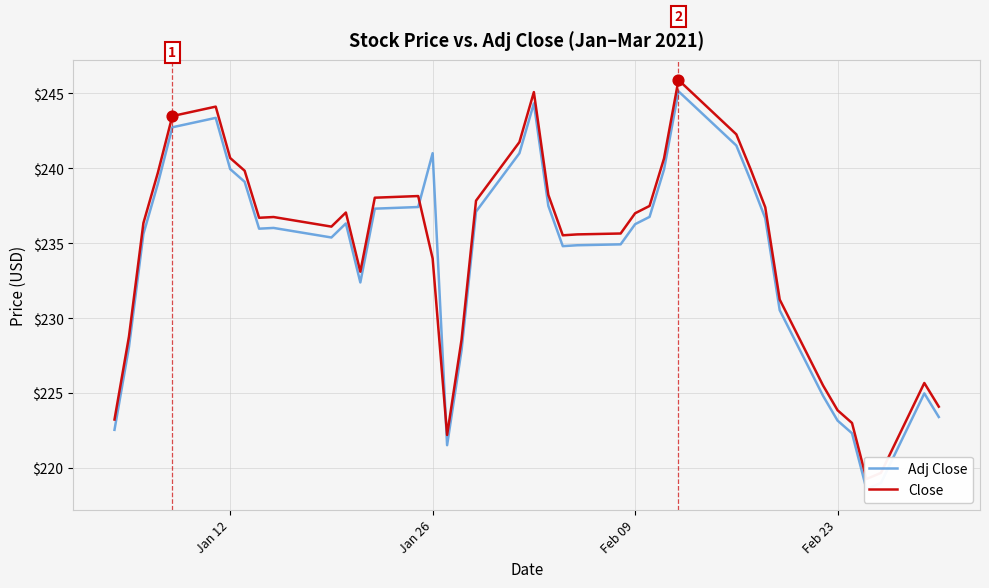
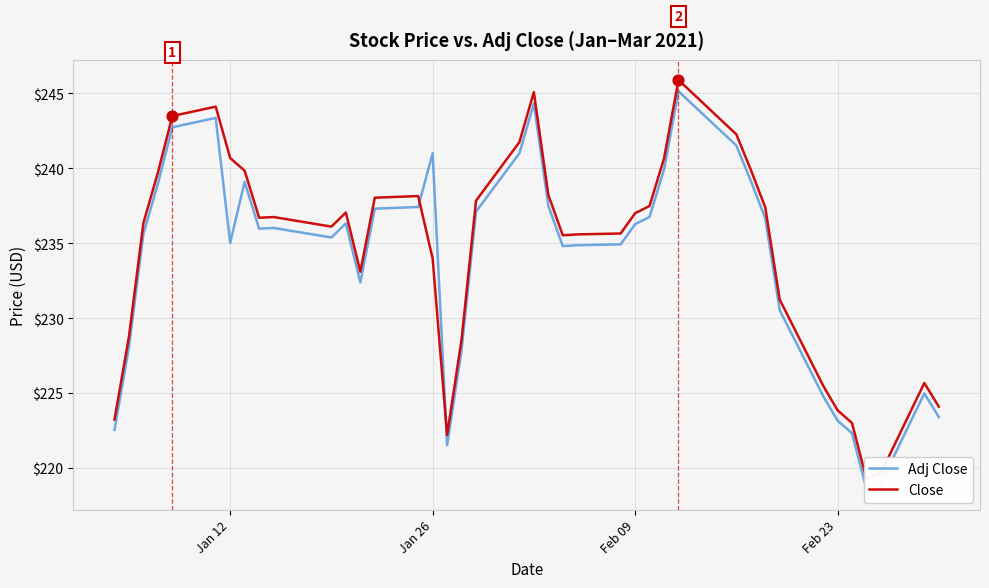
Adj Close, Jan 12: $239.9 -> $235.0
